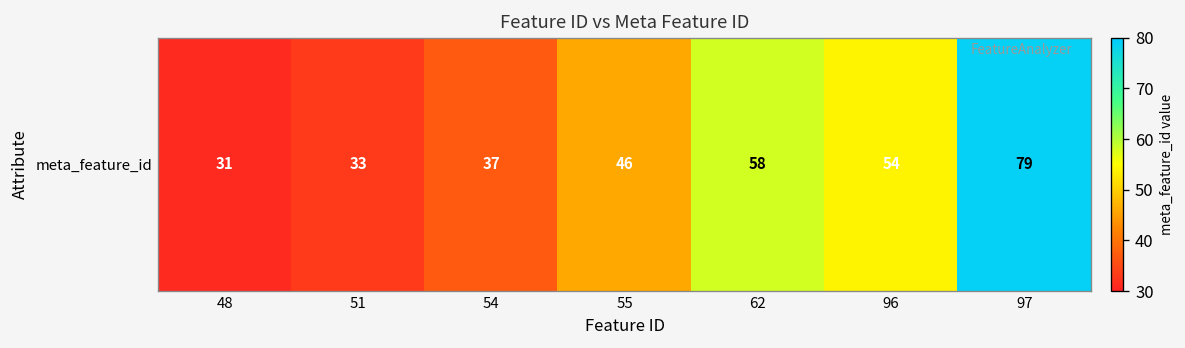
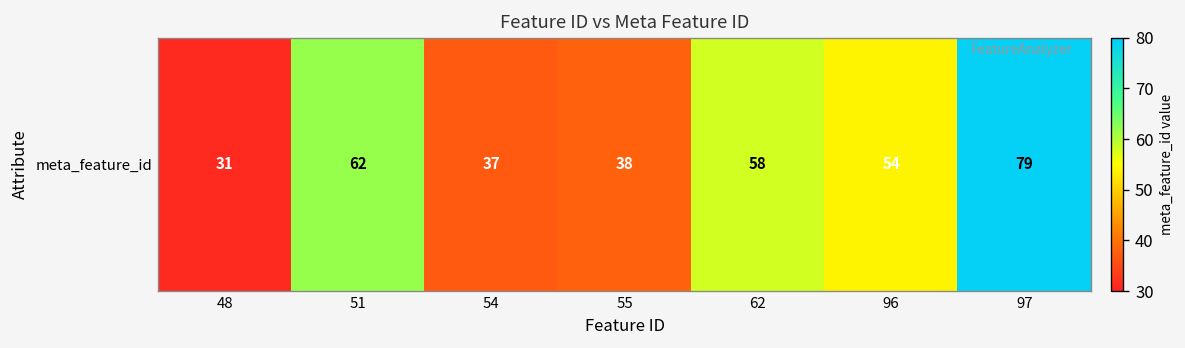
meta_feature_id, 51: 33 -> 62
meta_feature_id, 55: 46 -> 38
